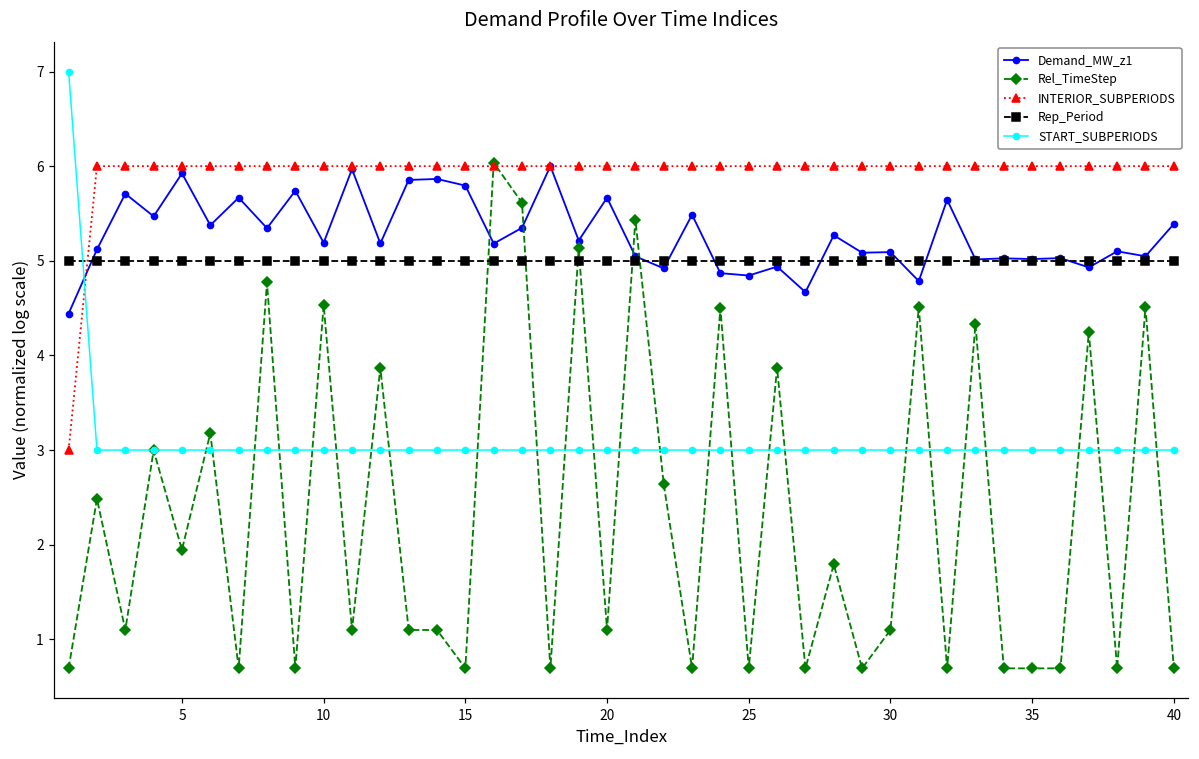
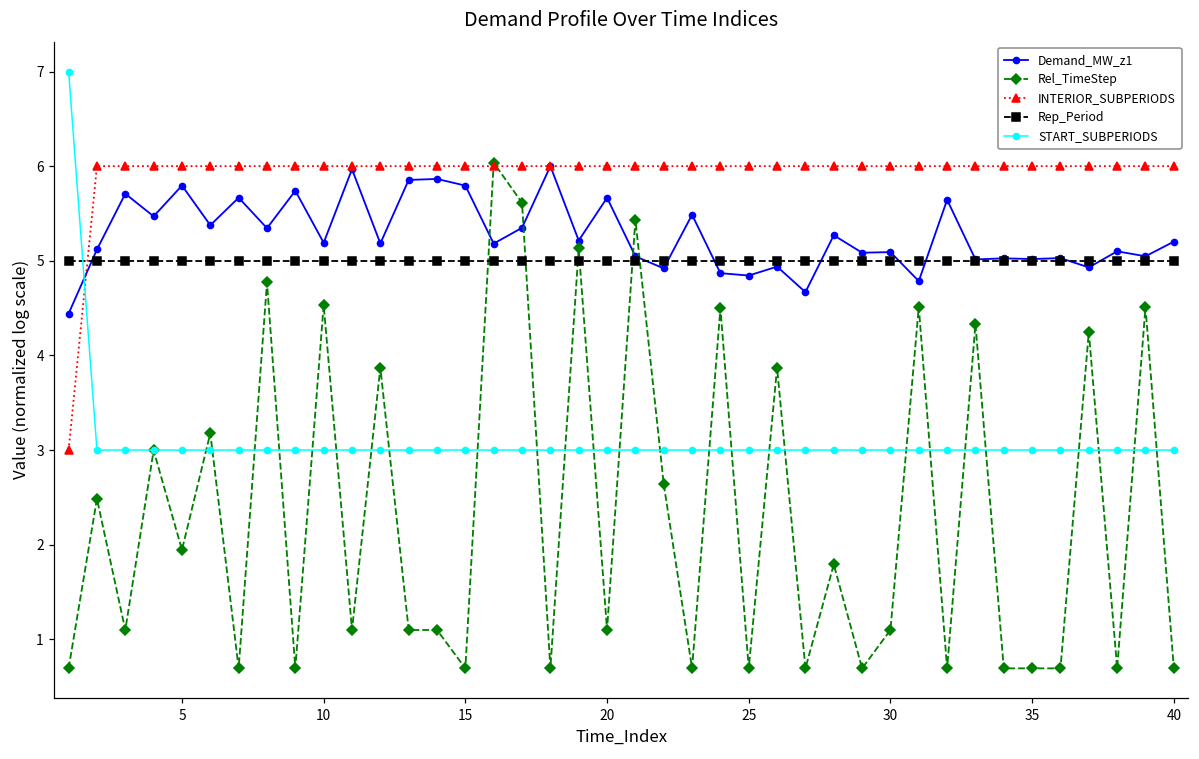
Demand_MW_z1, 5: 5.9 -> 5.8
Demand_MW_z1, 40: 5.4 -> 5.2
